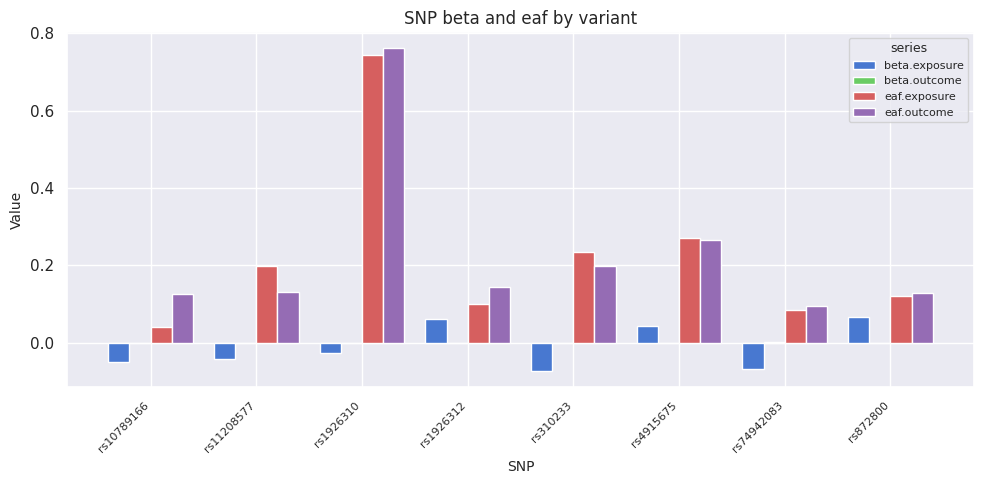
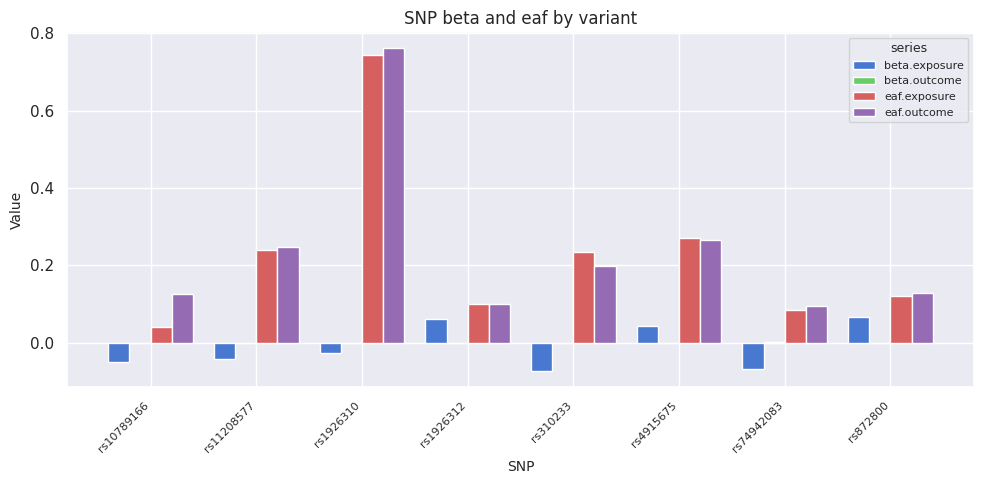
eaf.exposure, rs11208577: 0.20 -> 0.24
eaf.outcome, rs11208577: 0.13 -> 0.25
eaf.outcome, rs1926312: 0.14 -> 0.10
